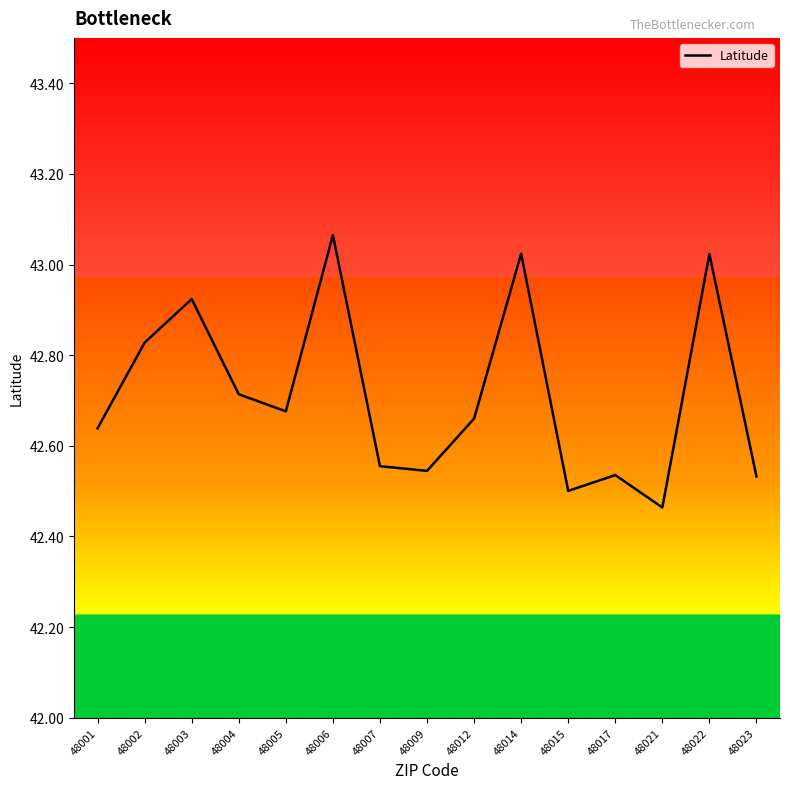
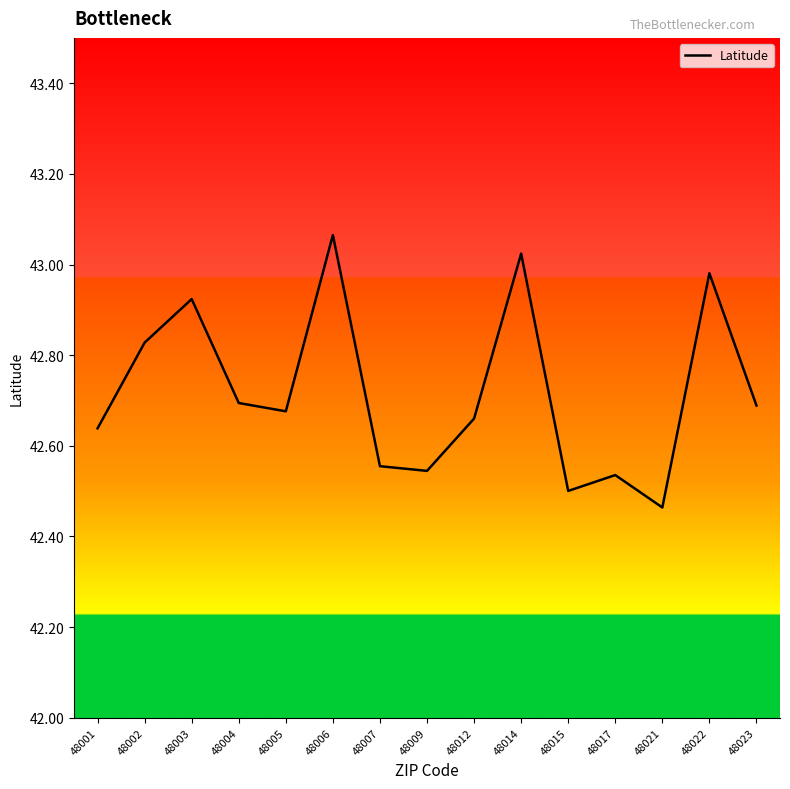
48004: 42.71 -> 42.69
48022: 43.02 -> 42.98
48023: 42.53 -> 42.69
